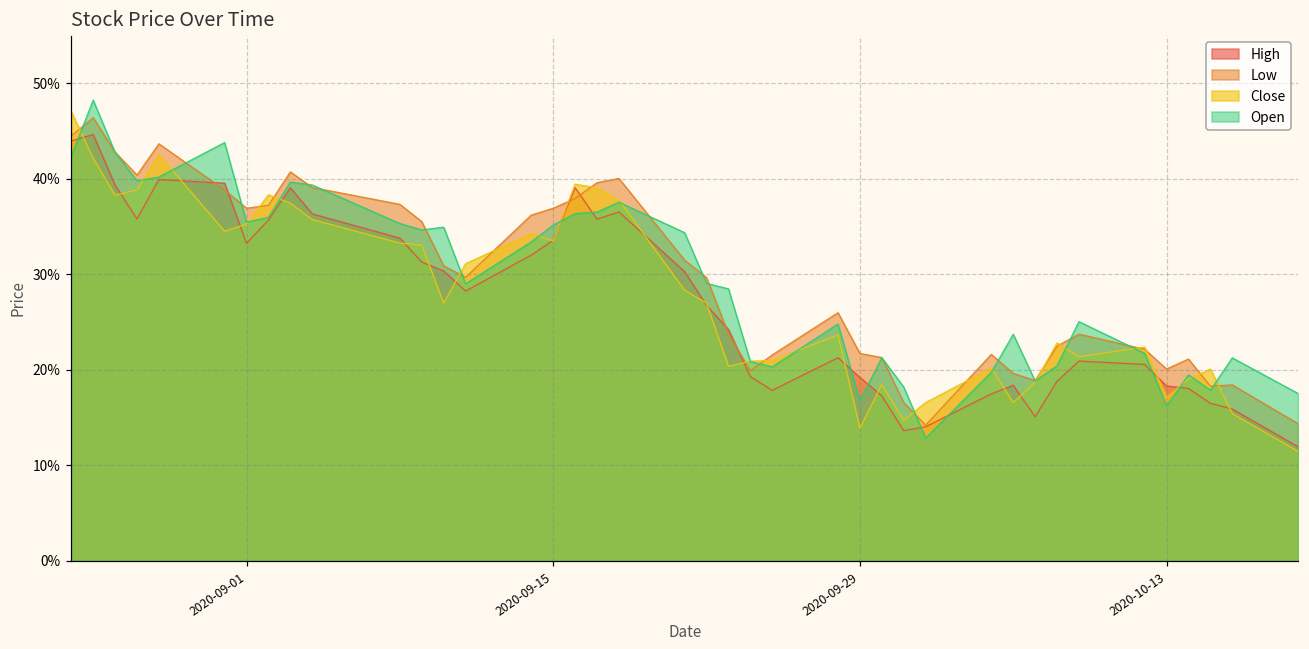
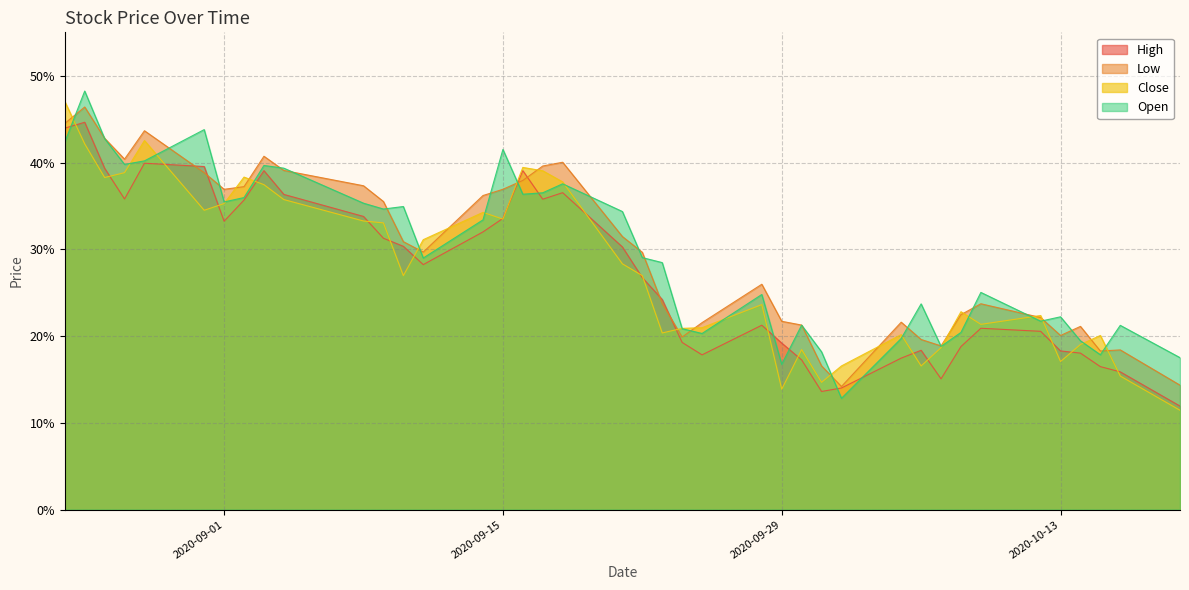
Open, 2020-09-15: 35% -> 42%
Open, 2020-10-13: 16% -> 22%
